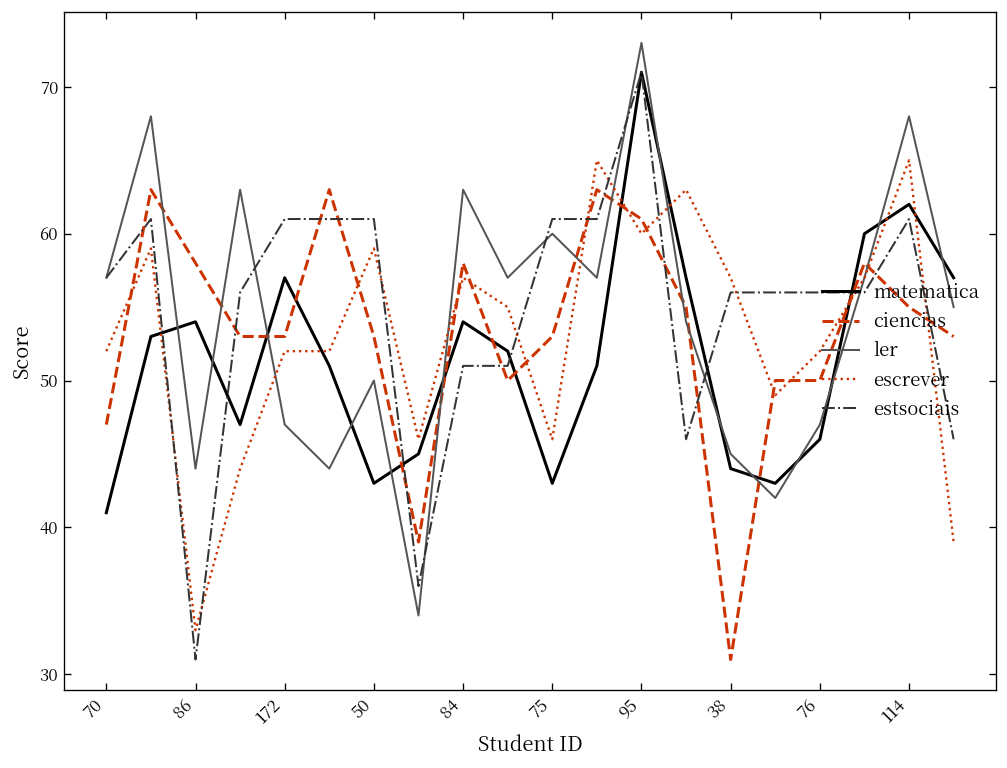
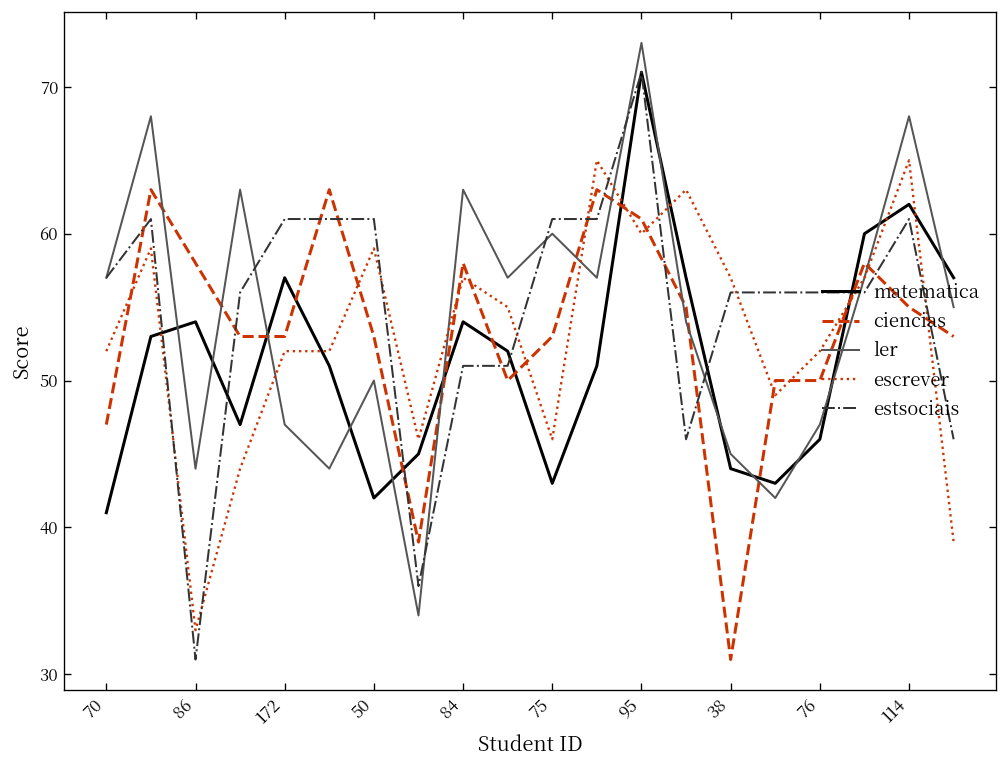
matematica, 50: 43 -> 42
